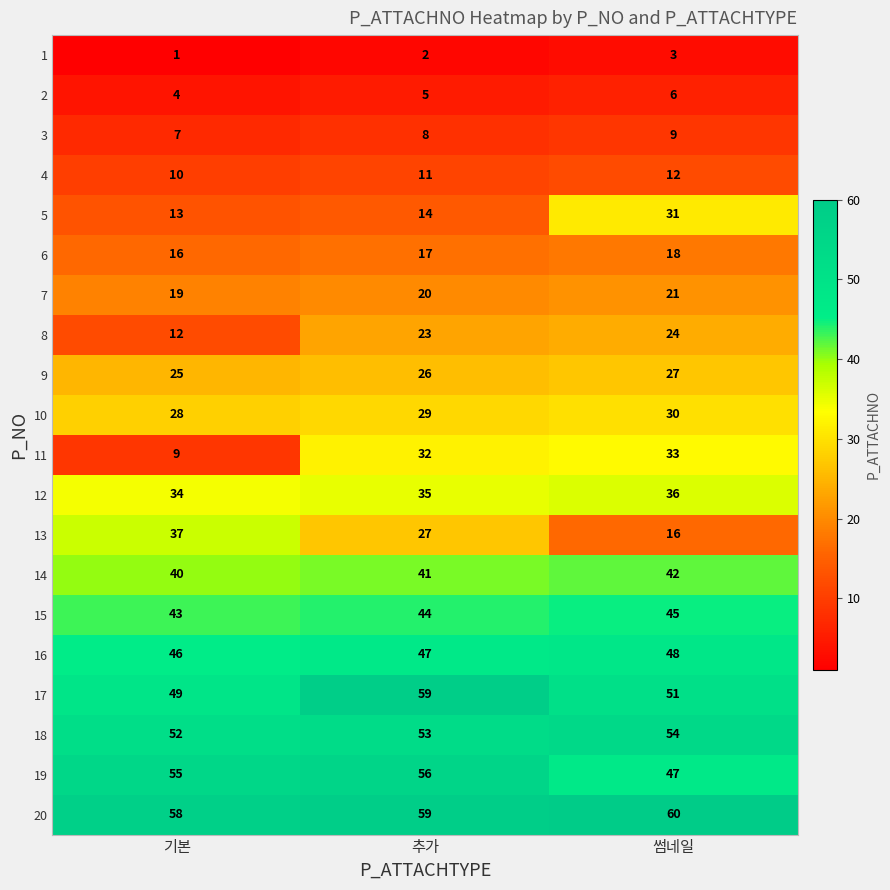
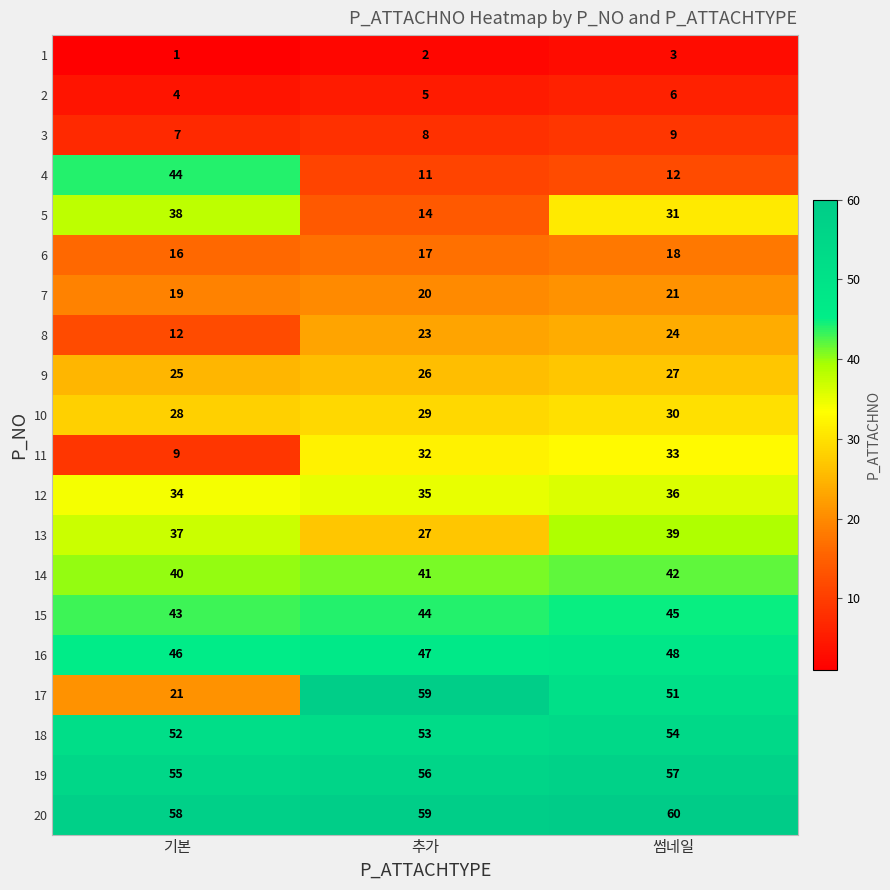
4, 기본: 10 -> 44
5, 기본: 13 -> 38
13, 썸네일: 16 -> 39
17, 기본: 49 -> 21
19, 썸네일: 47 -> 57
